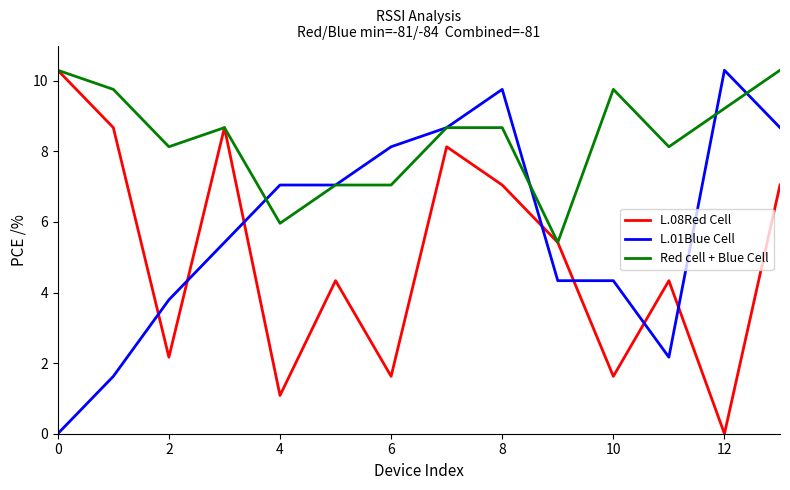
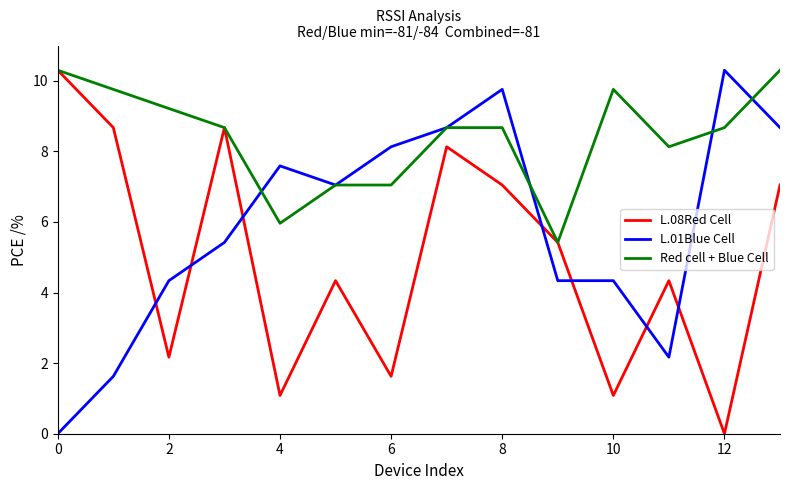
L.01Blue Cell, 2: 3.8 -> 4.3
Red cell + Blue Cell, 2: 8.1 -> 9.2
L.01Blue Cell, 4: 7.0 -> 7.6
L.08Red Cell, 10: 1.6 -> 1.1
Red cell + Blue Cell, 12: 9.2 -> 8.7
